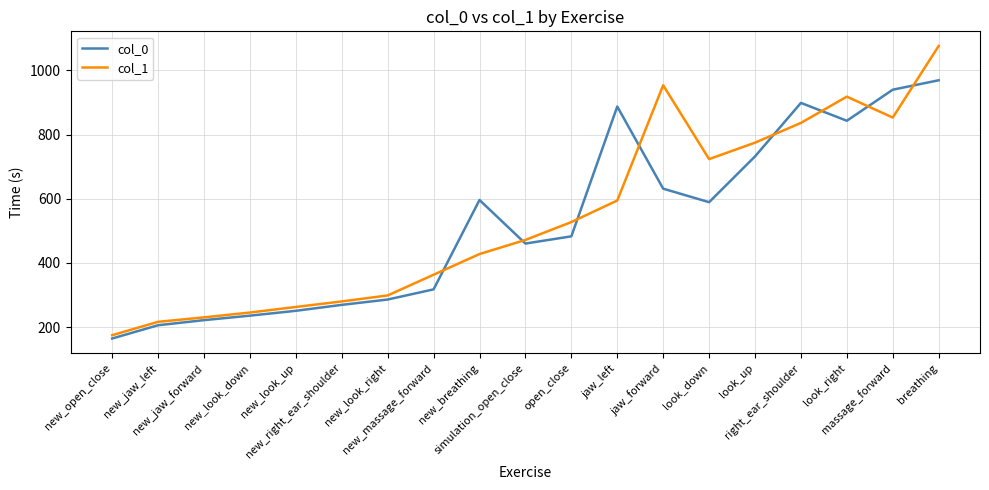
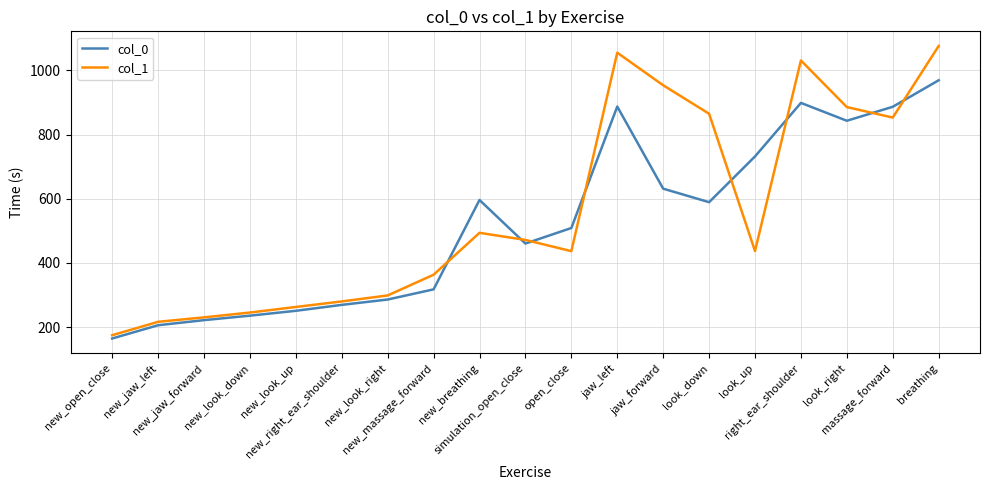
col_1, new_breathing: 430 -> 490
col_0, open_close: 480 -> 510
col_1, open_close: 530 -> 440
col_1, jaw_left: 590 -> 1060
col_1, look_down: 720 -> 870
col_1, look_up: 770 -> 440
col_1, right_ear_shoulder: 840 -> 1030
col_1, look_right: 920 -> 890
col_0, massage_forward: 940 -> 890
